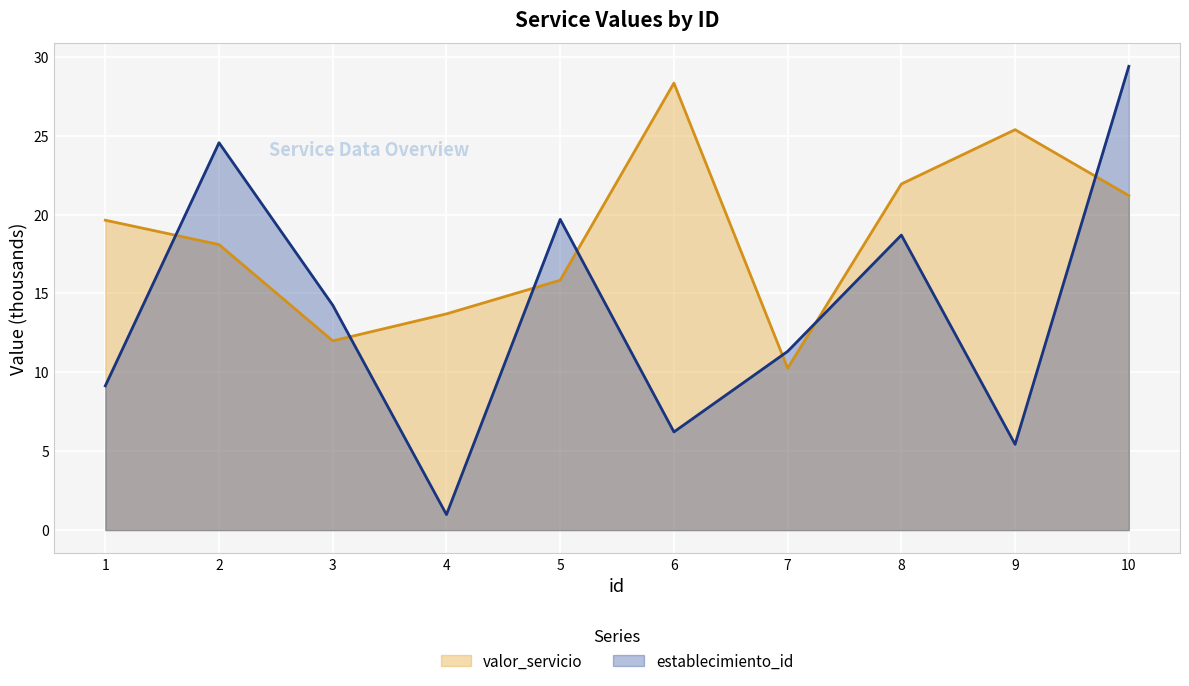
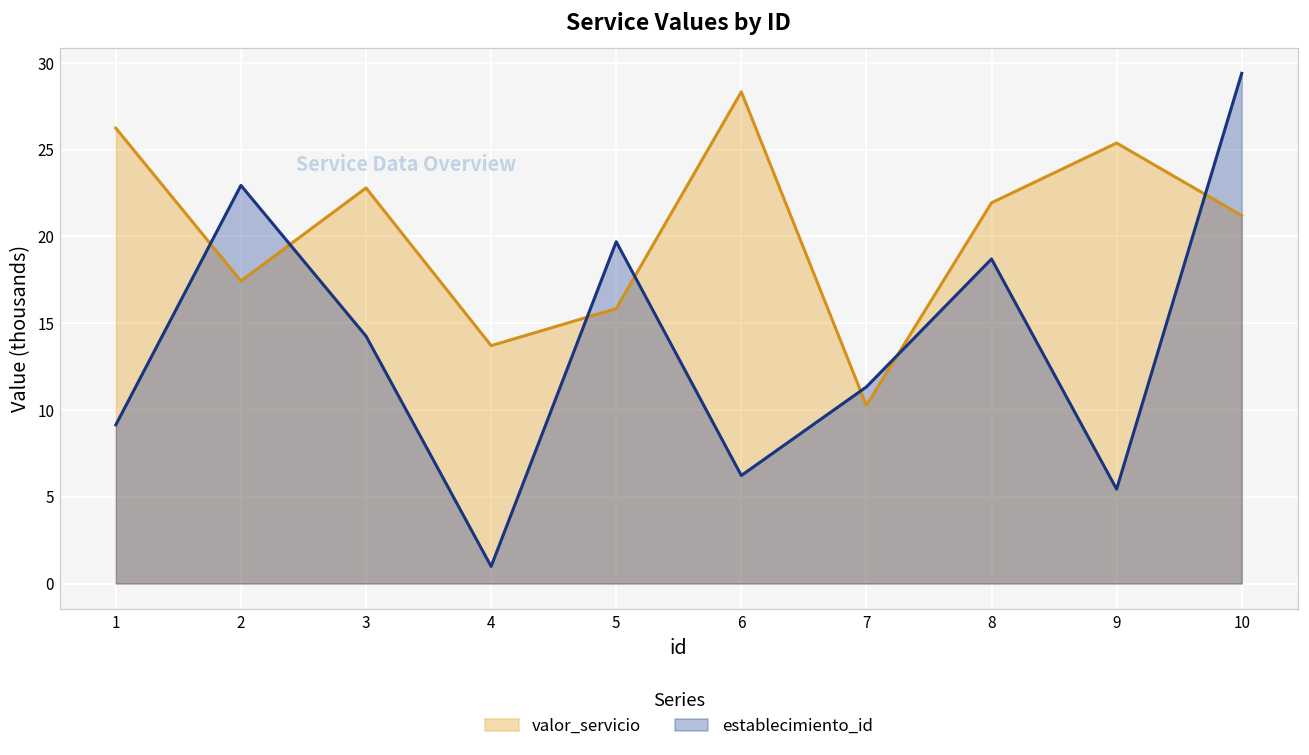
valor_servicio, 1: 19.6 -> 26.2
valor_servicio, 2: 18.1 -> 17.4
establecimiento_id, 2: 24.6 -> 22.9
valor_servicio, 3: 12.0 -> 22.8
